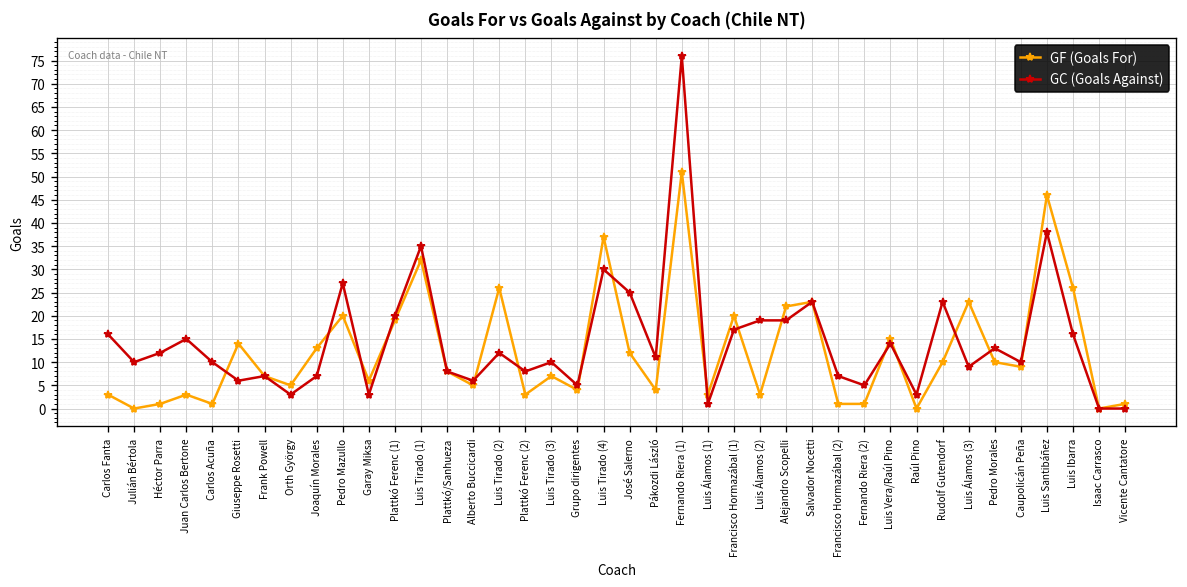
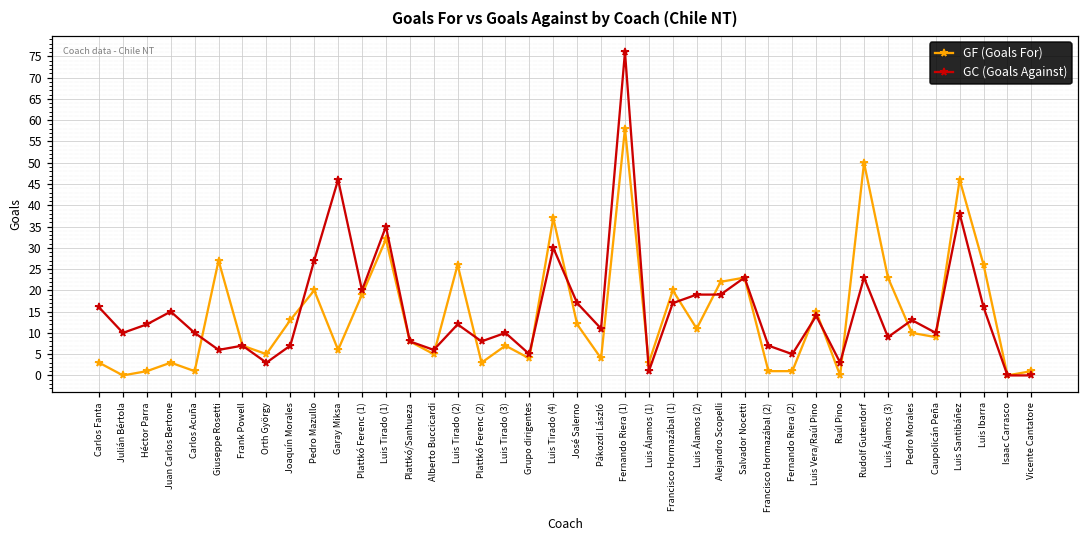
GF (Goals For), Giuseppe Rosetti: 14 -> 27
GC (Goals Against), Garay Miksa: 3 -> 46
GC (Goals Against), José Salerno: 25 -> 17
GF (Goals For), Fernando Riera (1): 51 -> 58
GF (Goals For), Luis Álamos (2): 3 -> 11
GF (Goals For), Rudolf Gutendorf: 10 -> 50
